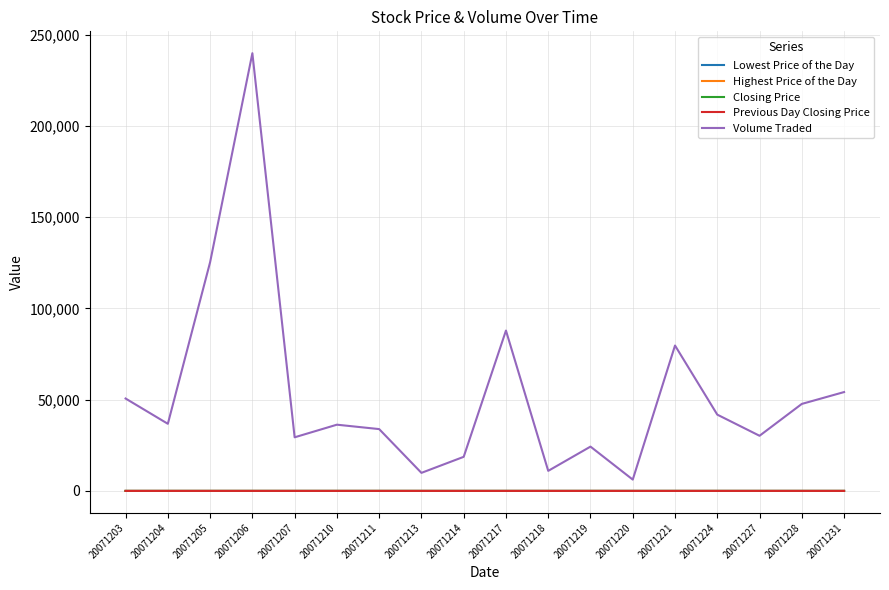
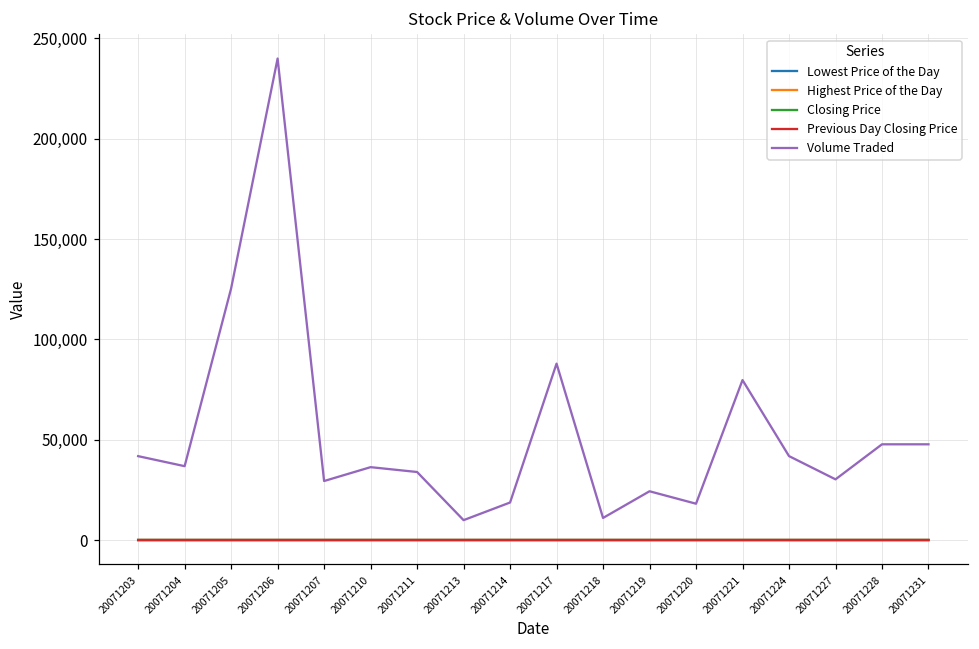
Volume Traded, 20071203: 51,000 -> 42,000
Volume Traded, 20071220: 6,000 -> 18,000
Volume Traded, 20071231: 54,000 -> 48,000
